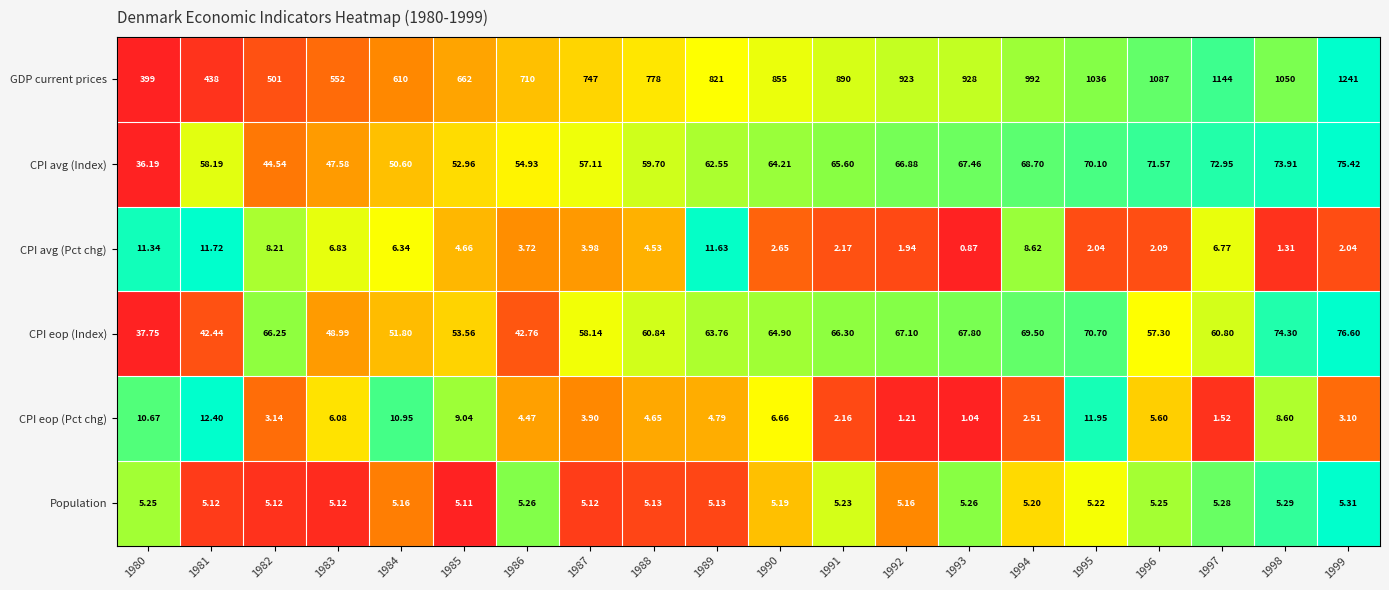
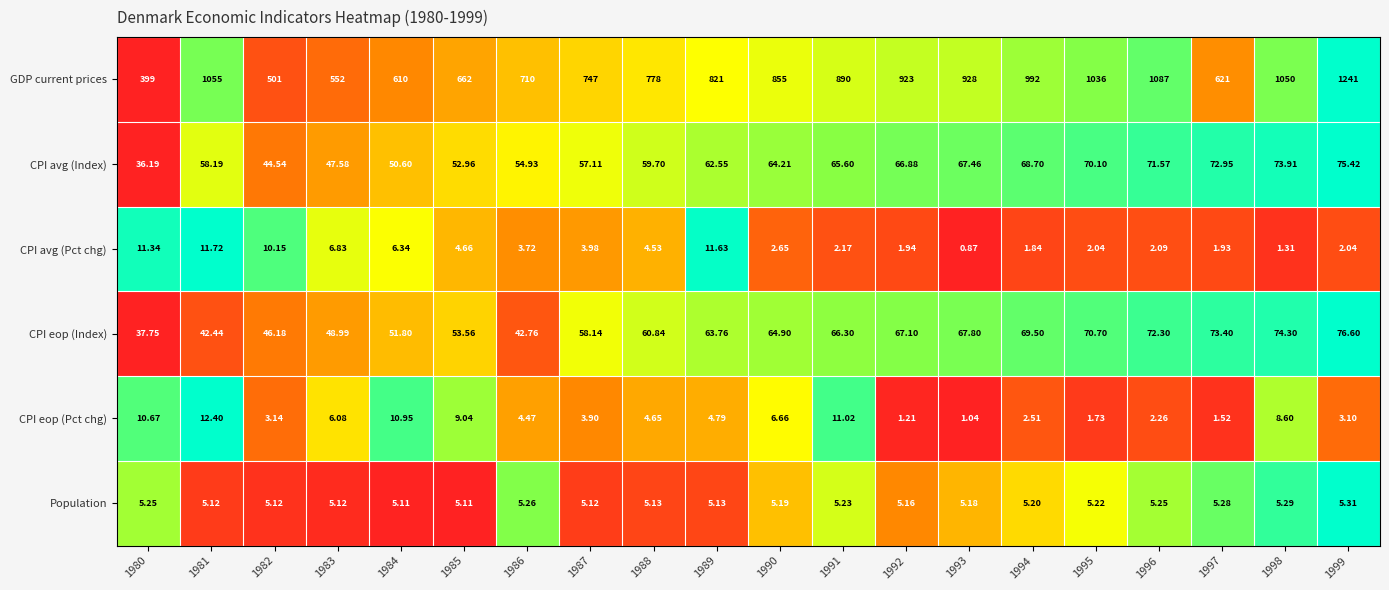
GDP current prices, 1981: 438 -> 1055
GDP current prices, 1997: 1144 -> 621
CPI avg (Pct chg), 1982: 8.21 -> 10.15
CPI avg (Pct chg), 1994: 8.62 -> 1.84
CPI avg (Pct chg), 1997: 6.77 -> 1.93
CPI eop (Index), 1982: 66.25 -> 46.18
CPI eop (Index), 1996: 57.30 -> 72.30
CPI eop (Index), 1997: 60.80 -> 73.40
CPI eop (Pct chg), 1991: 2.16 -> 11.02
CPI eop (Pct chg), 1995: 11.95 -> 1.73
CPI eop (Pct chg), 1996: 5.60 -> 2.26
Population, 1984: 5.16 -> 5.11
Population, 1993: 5.26 -> 5.18
